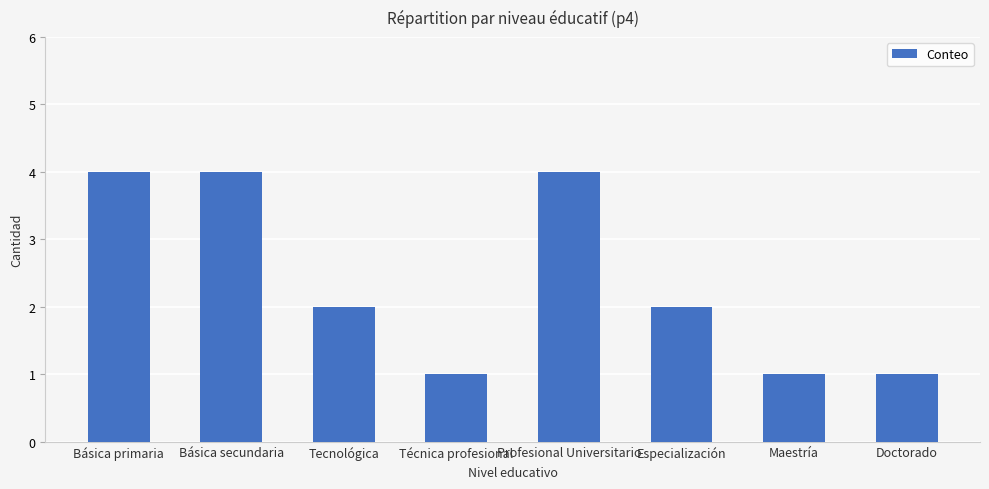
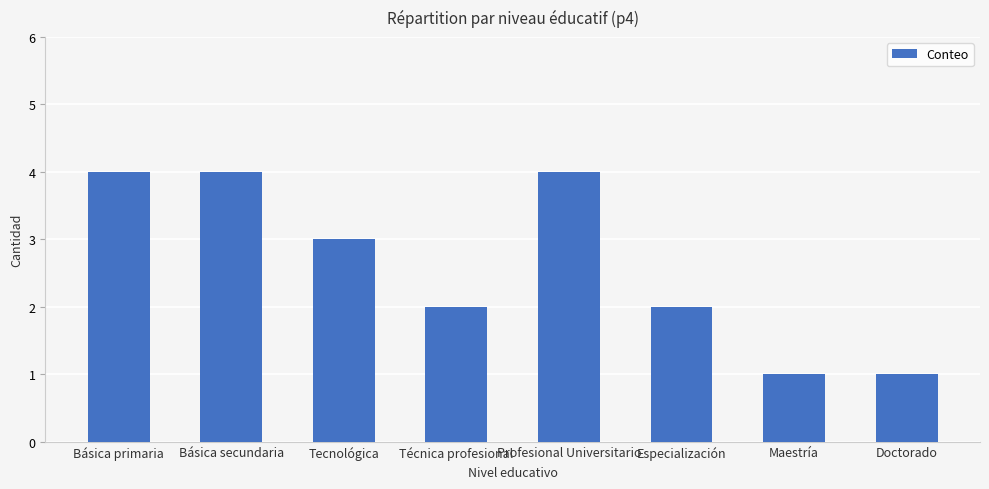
Tecnológica: 2 -> 3
Técnica profesional: 1 -> 2
